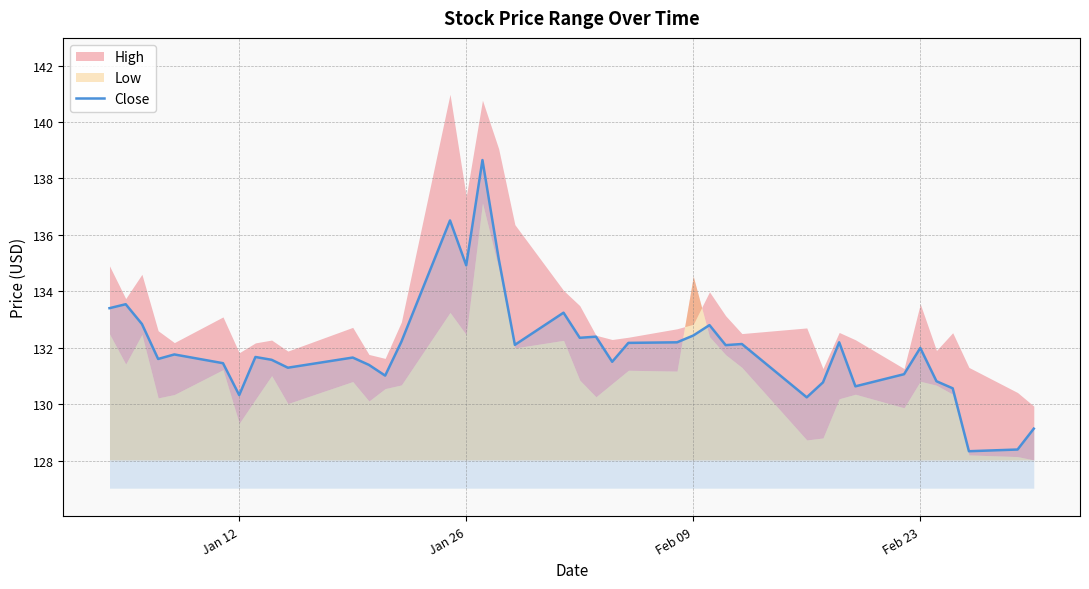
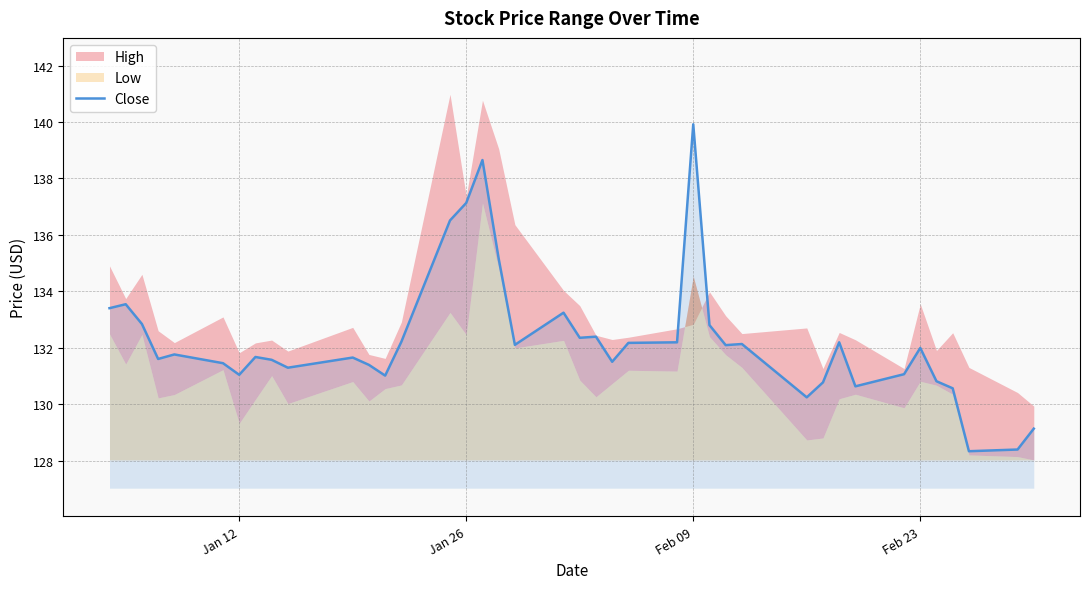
Close, Jan 12: 130.3 -> 131.0
Close, Jan 26: 134.9 -> 137.1
Close, Feb 09: 132.4 -> 139.9
